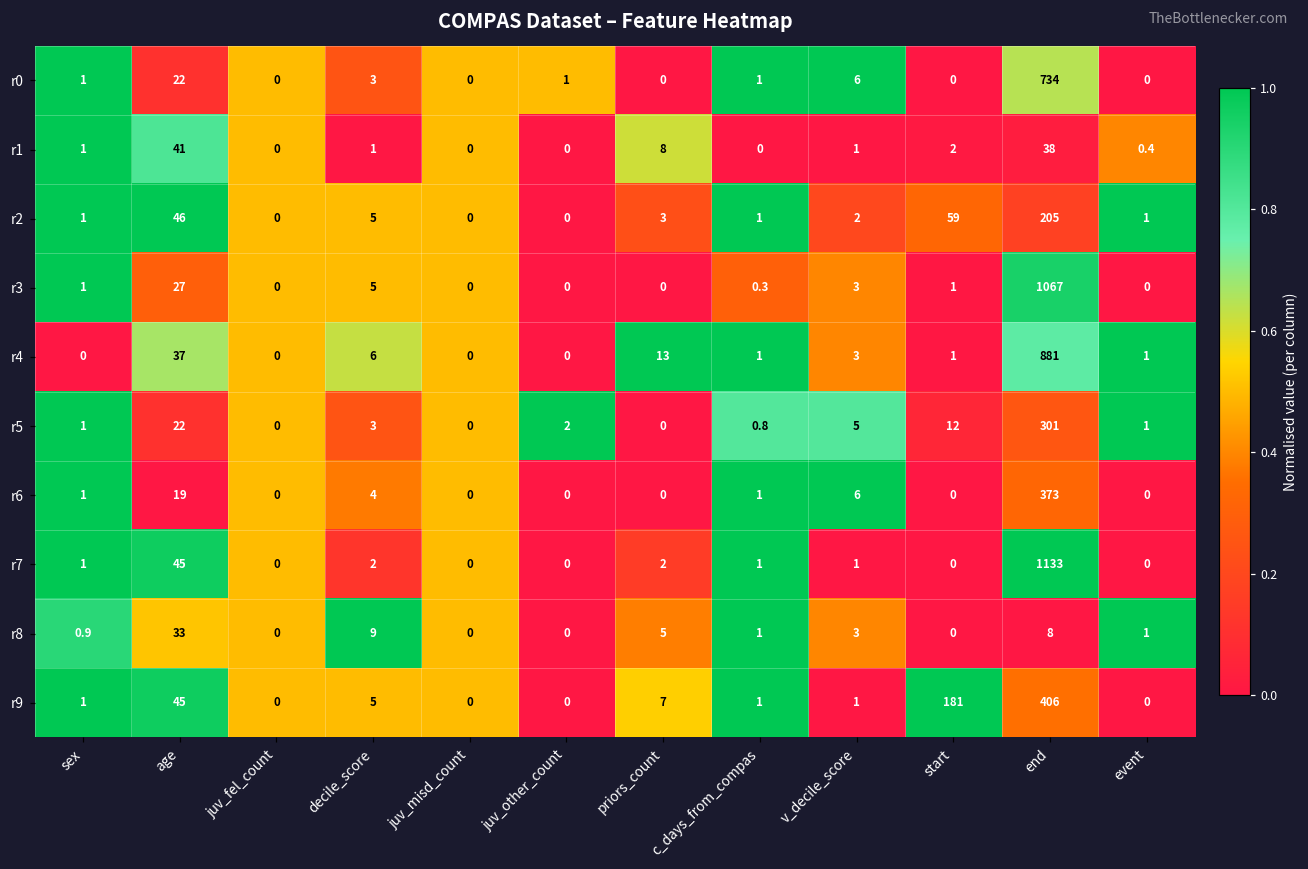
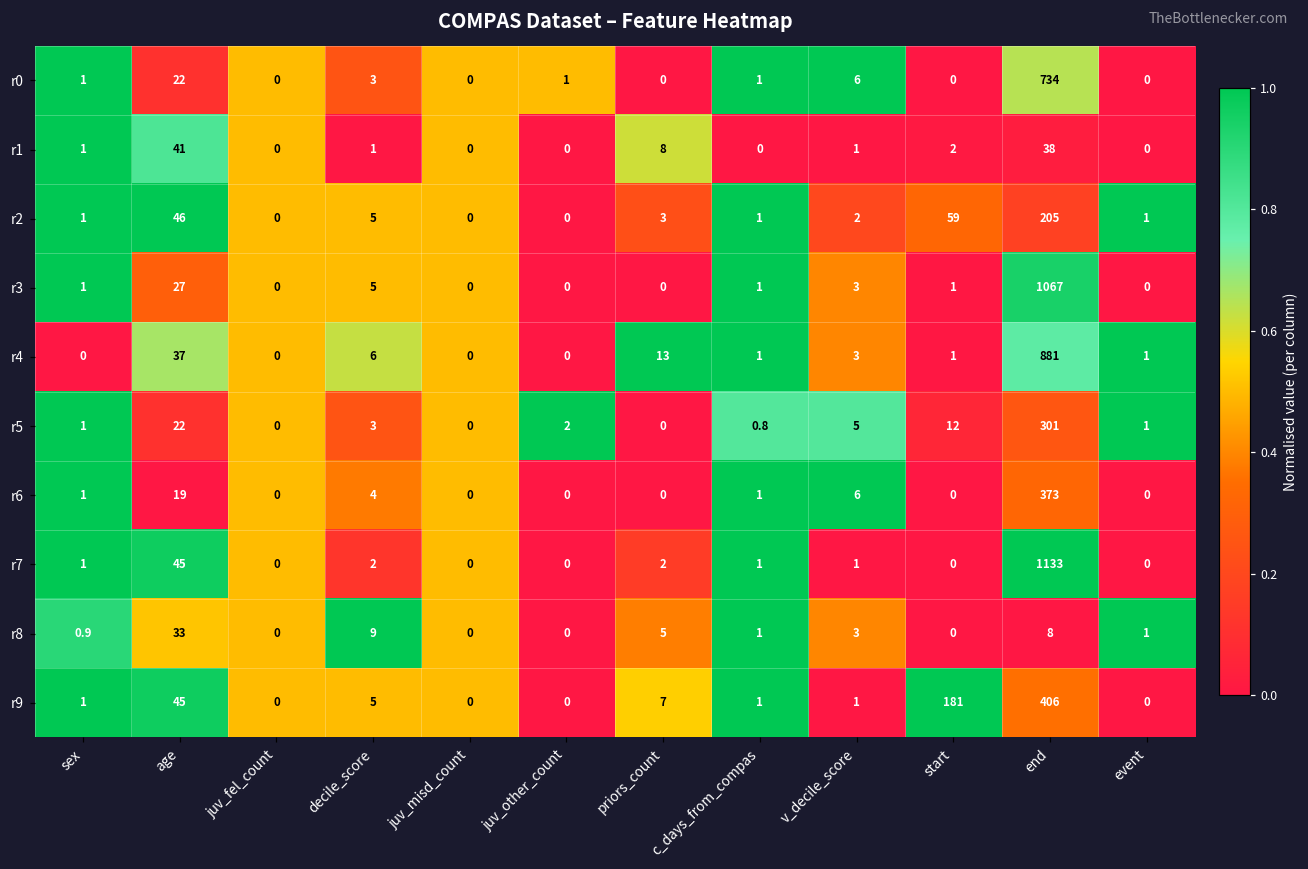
r1, event: 0.4 -> 0
r3, c_days_from_compas: 0.3 -> 1
